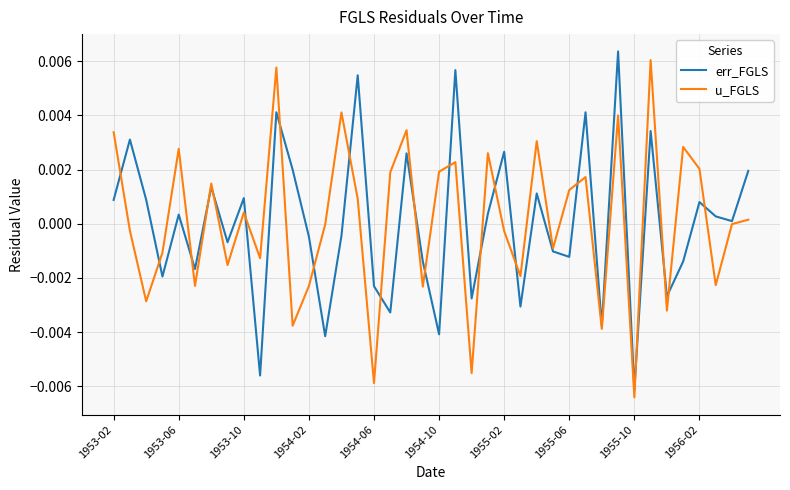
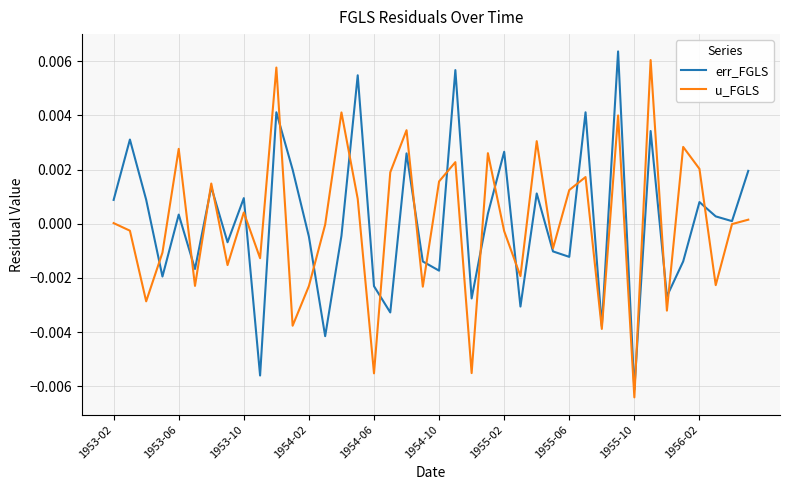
u_FGLS, 1953-02: 0.0034 -> 0.0000
u_FGLS, 1954-06: -0.0059 -> -0.0055
err_FGLS, 1954-10: -0.0041 -> -0.0017
u_FGLS, 1954-10: 0.0019 -> 0.0016
